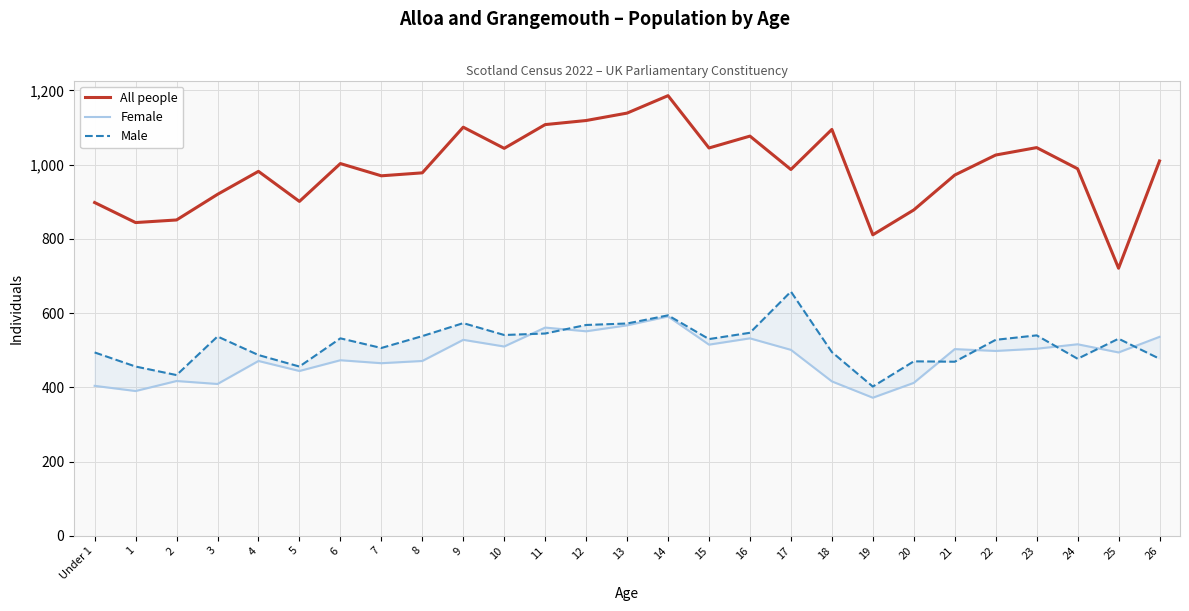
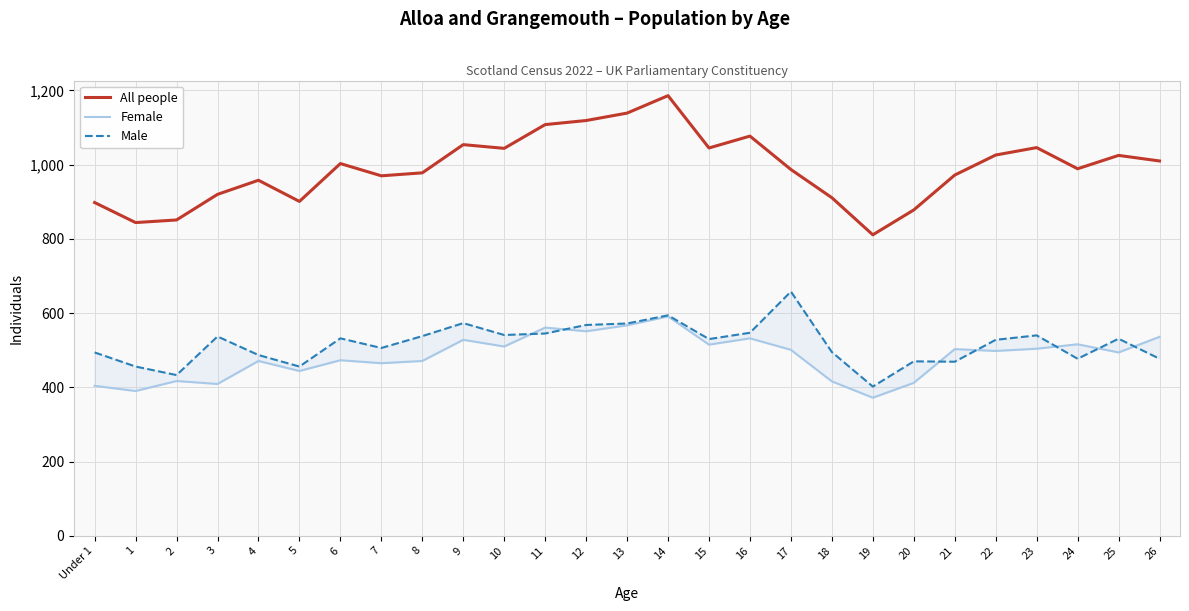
All people, 4: 980 -> 960
All people, 9: 1,100 -> 1,050
All people, 18: 1,100 -> 910
All people, 25: 720 -> 1,030
